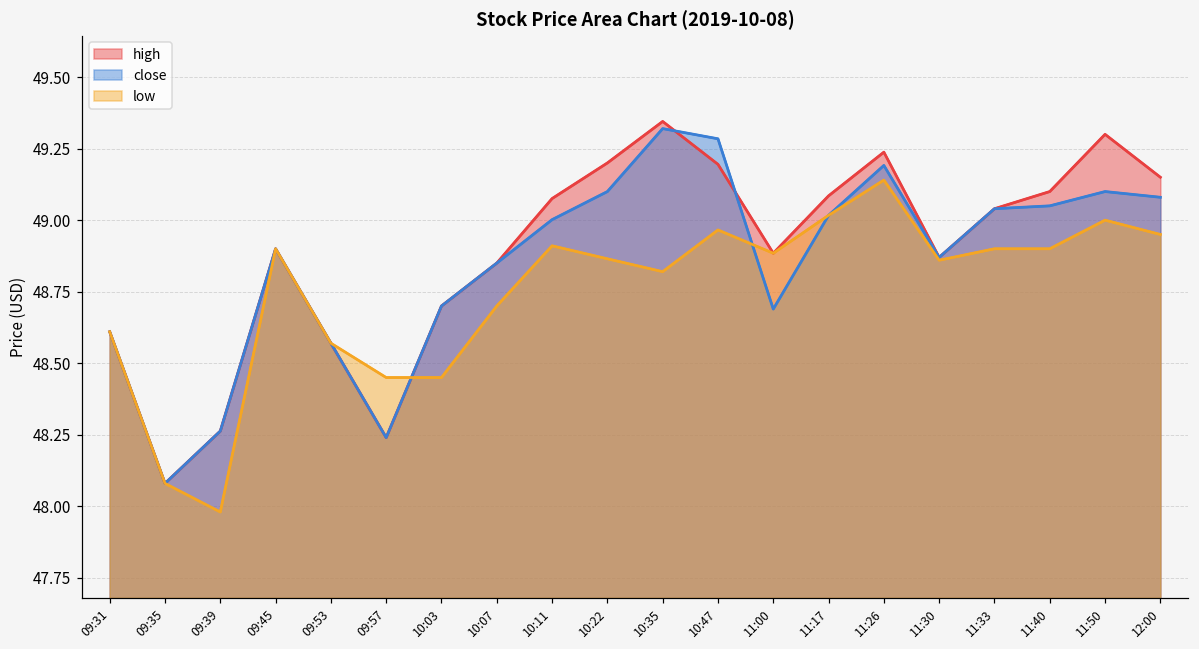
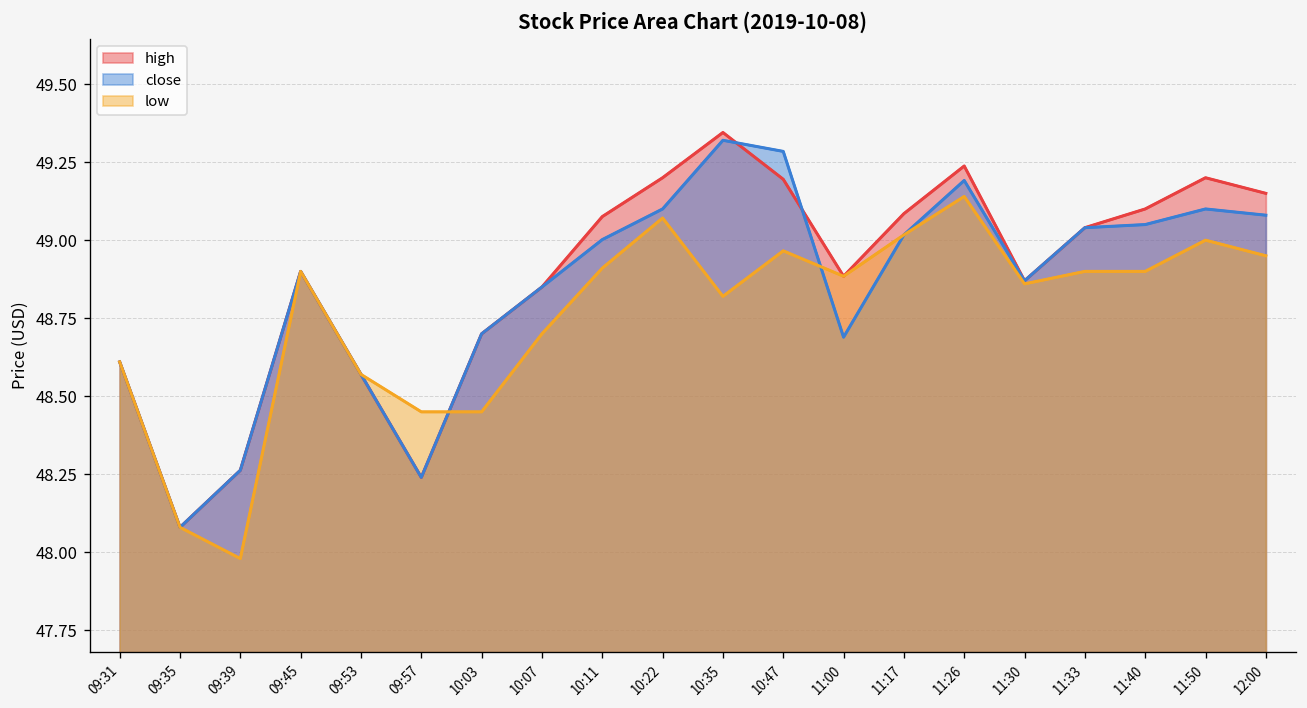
low, 10:22: 48.87 -> 49.07
high, 11:50: 49.3 -> 49.2
